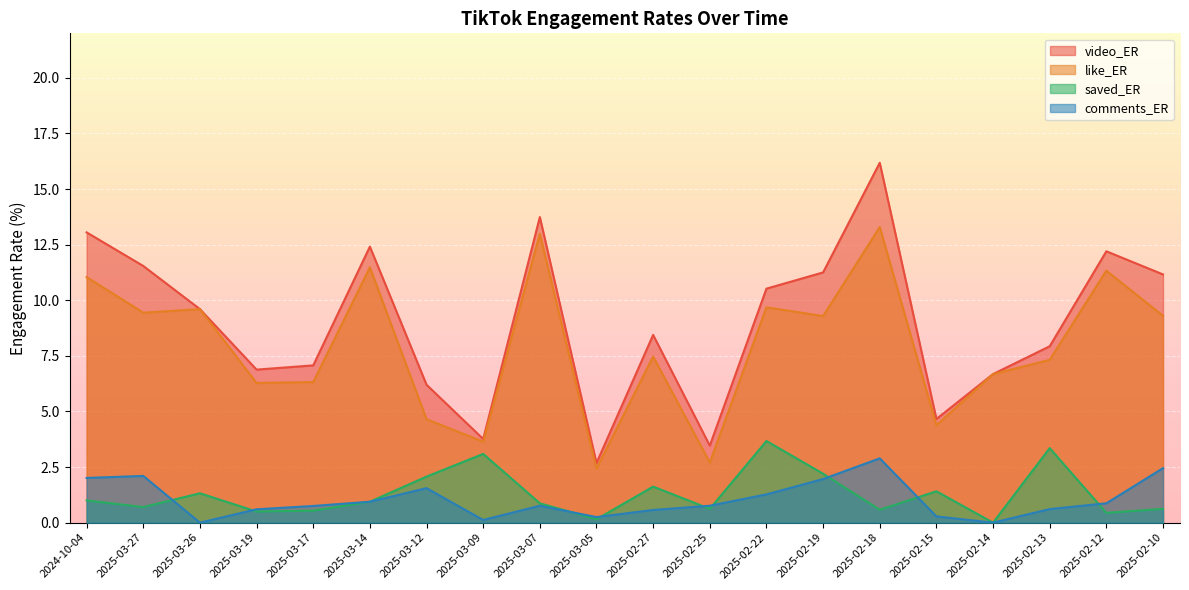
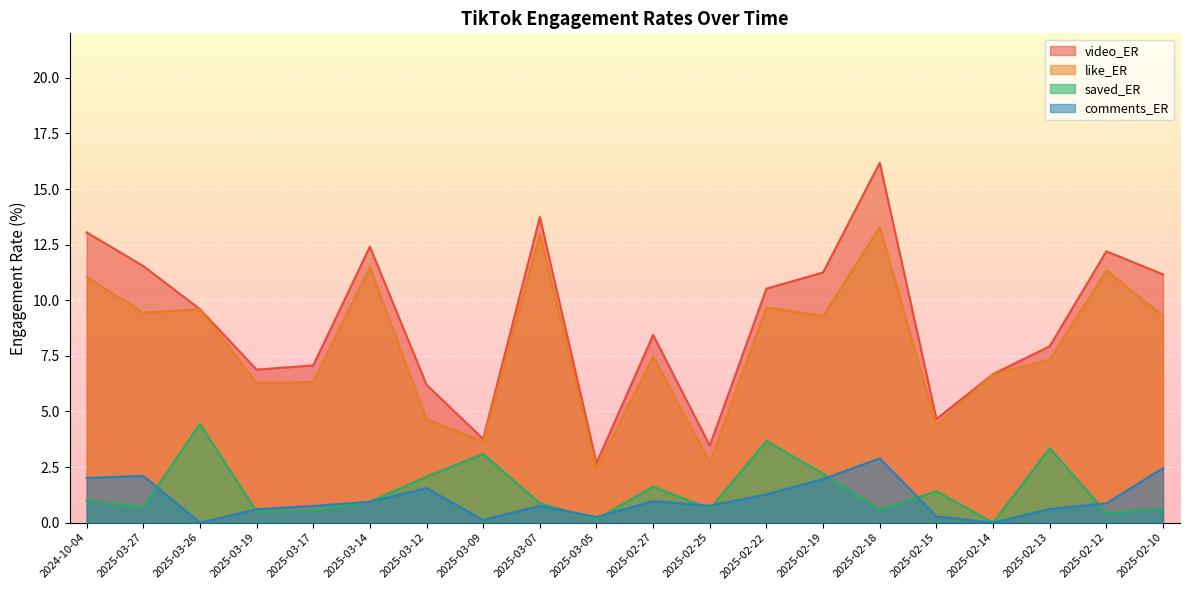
saved_ER, 2025-03-26: 1.3 -> 4.4
comments_ER, 2025-02-27: 0.6 -> 1.0
